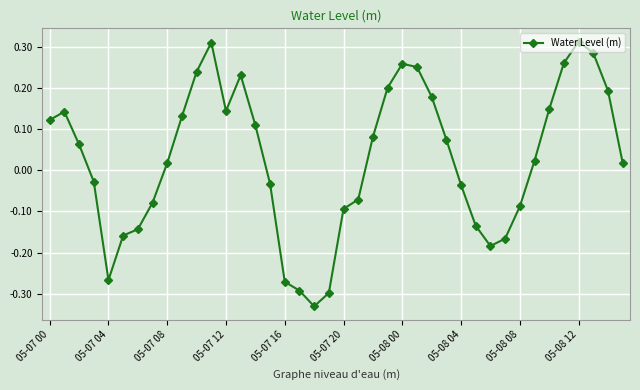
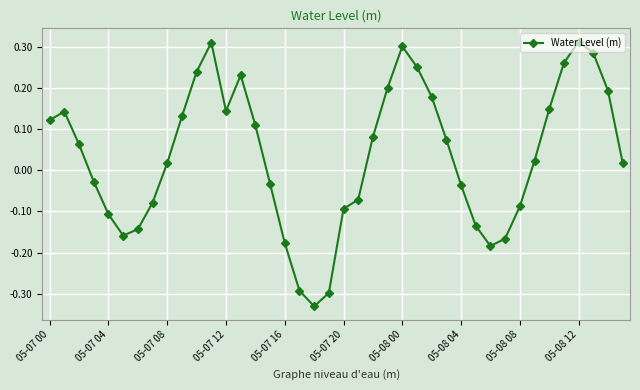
05-07 04: -0.27 -> -0.11
05-07 16: -0.27 -> -0.18
05-08 00: 0.26 -> 0.30
